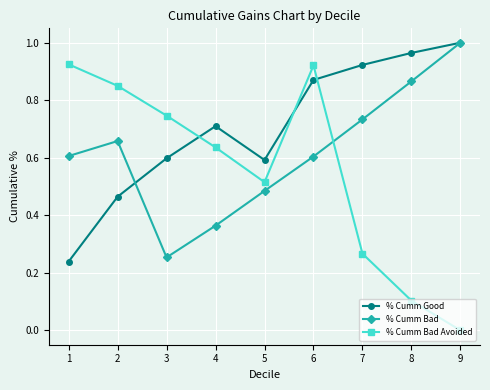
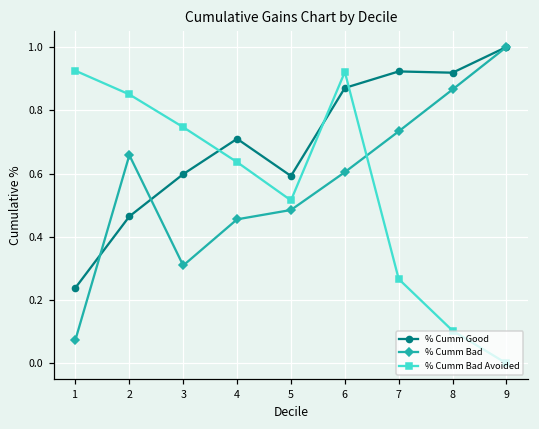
% Cumm Bad, 1: 0.61 -> 0.08
% Cumm Bad, 3: 0.25 -> 0.31
% Cumm Bad, 4: 0.36 -> 0.46
% Cumm Good, 8: 0.96 -> 0.92
